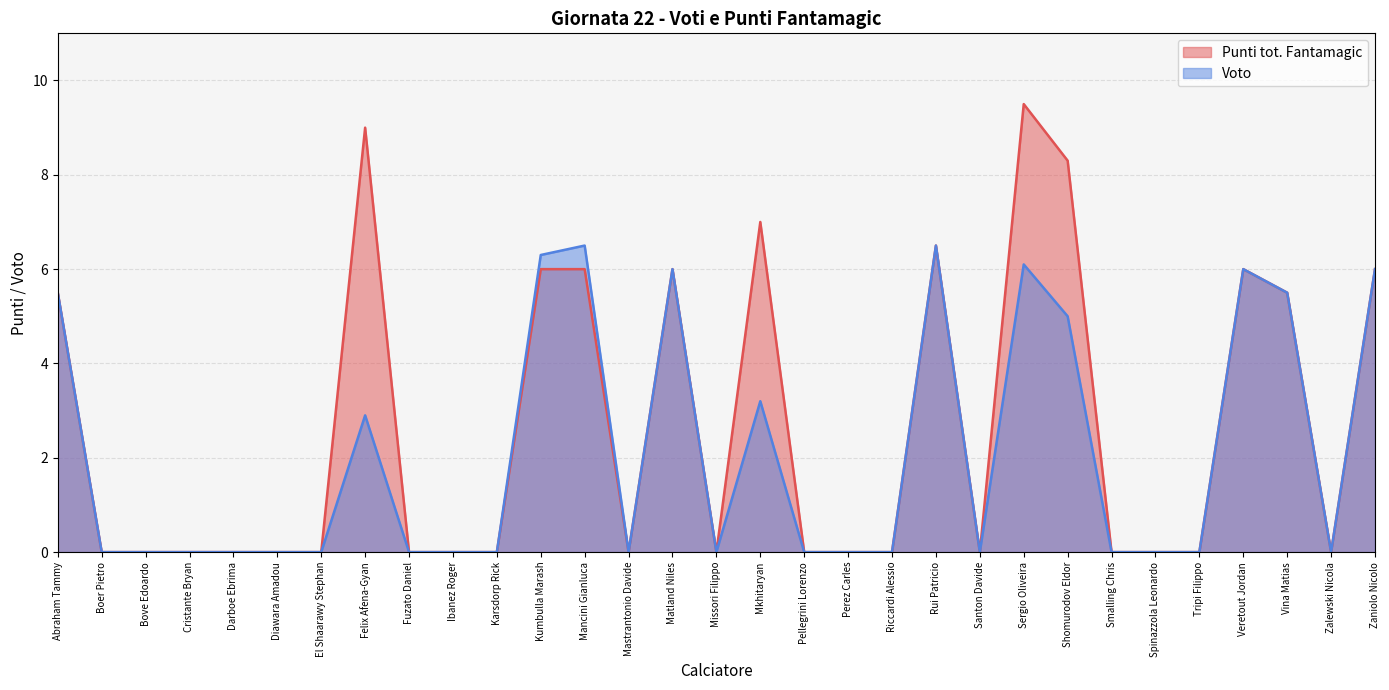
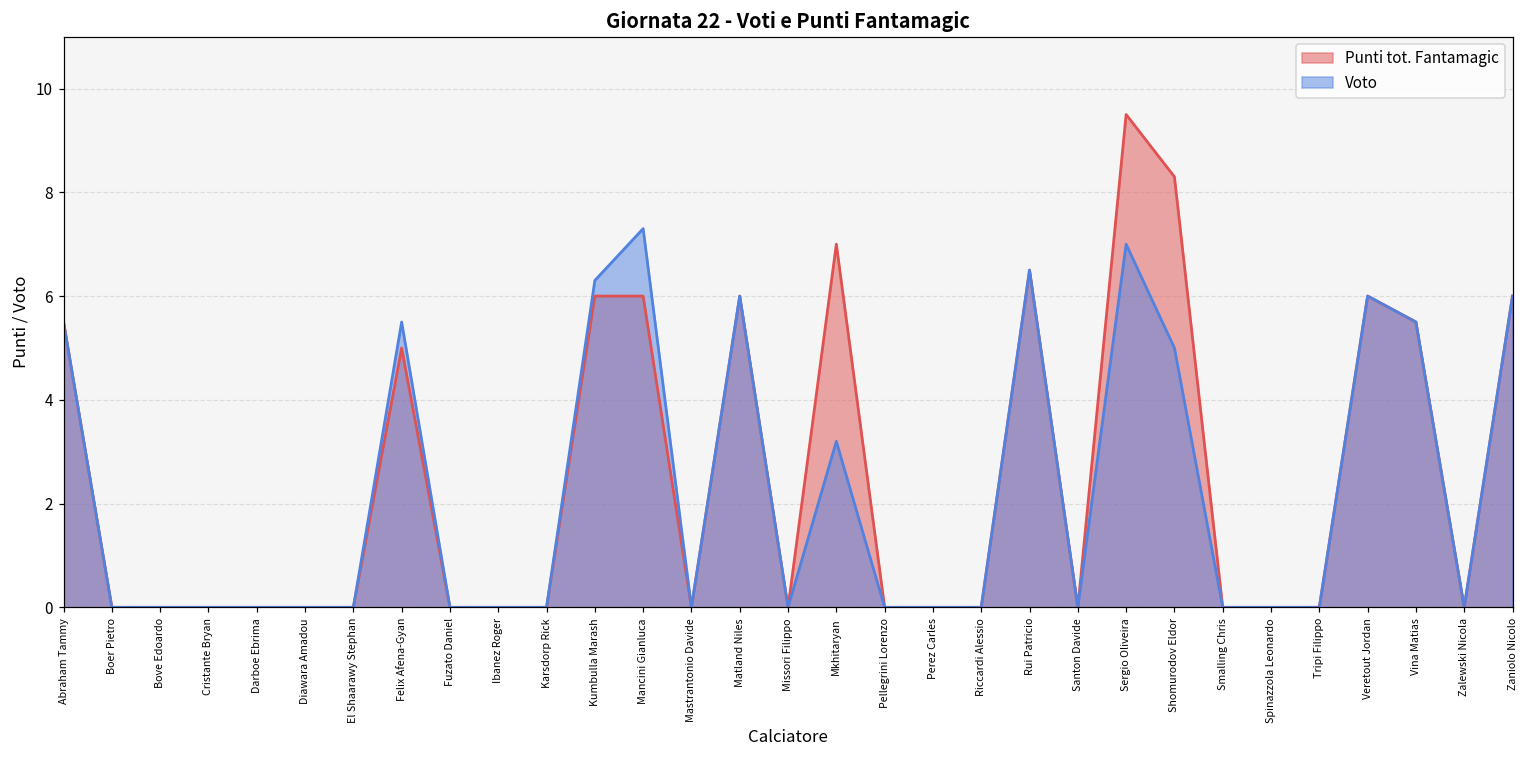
Punti tot. Fantamagic, Felix Afena-Gyan: 9 -> 5
Voto, Felix Afena-Gyan: 2.9 -> 5.5
Voto, Mancini Gianluca: 6.5 -> 7.3
Voto, Sergio Oliveira: 6.1 -> 7.0
